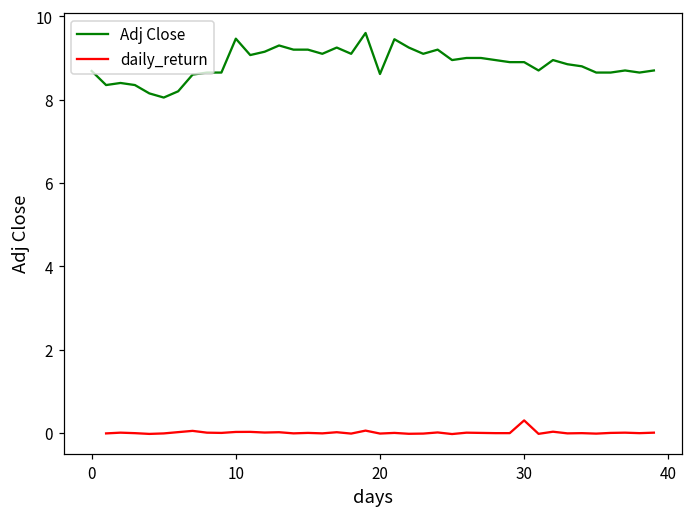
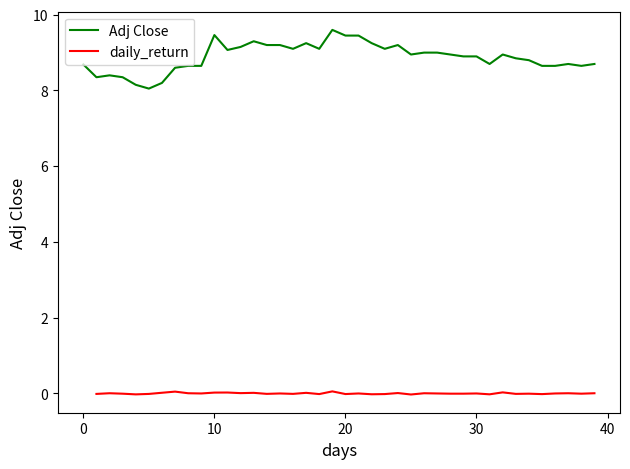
Adj Close, 20: 8.6 -> 9.4
daily_return, 30: 0.3 -> 0.0
